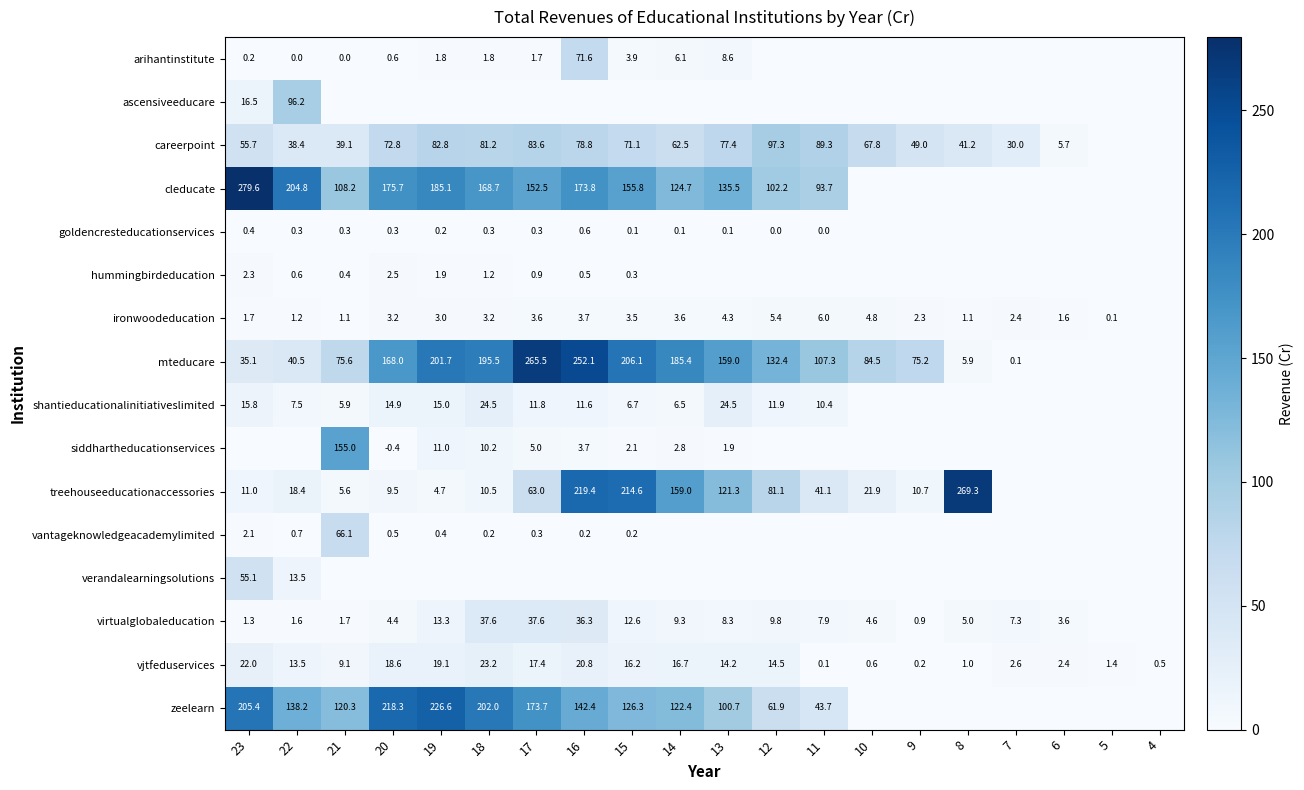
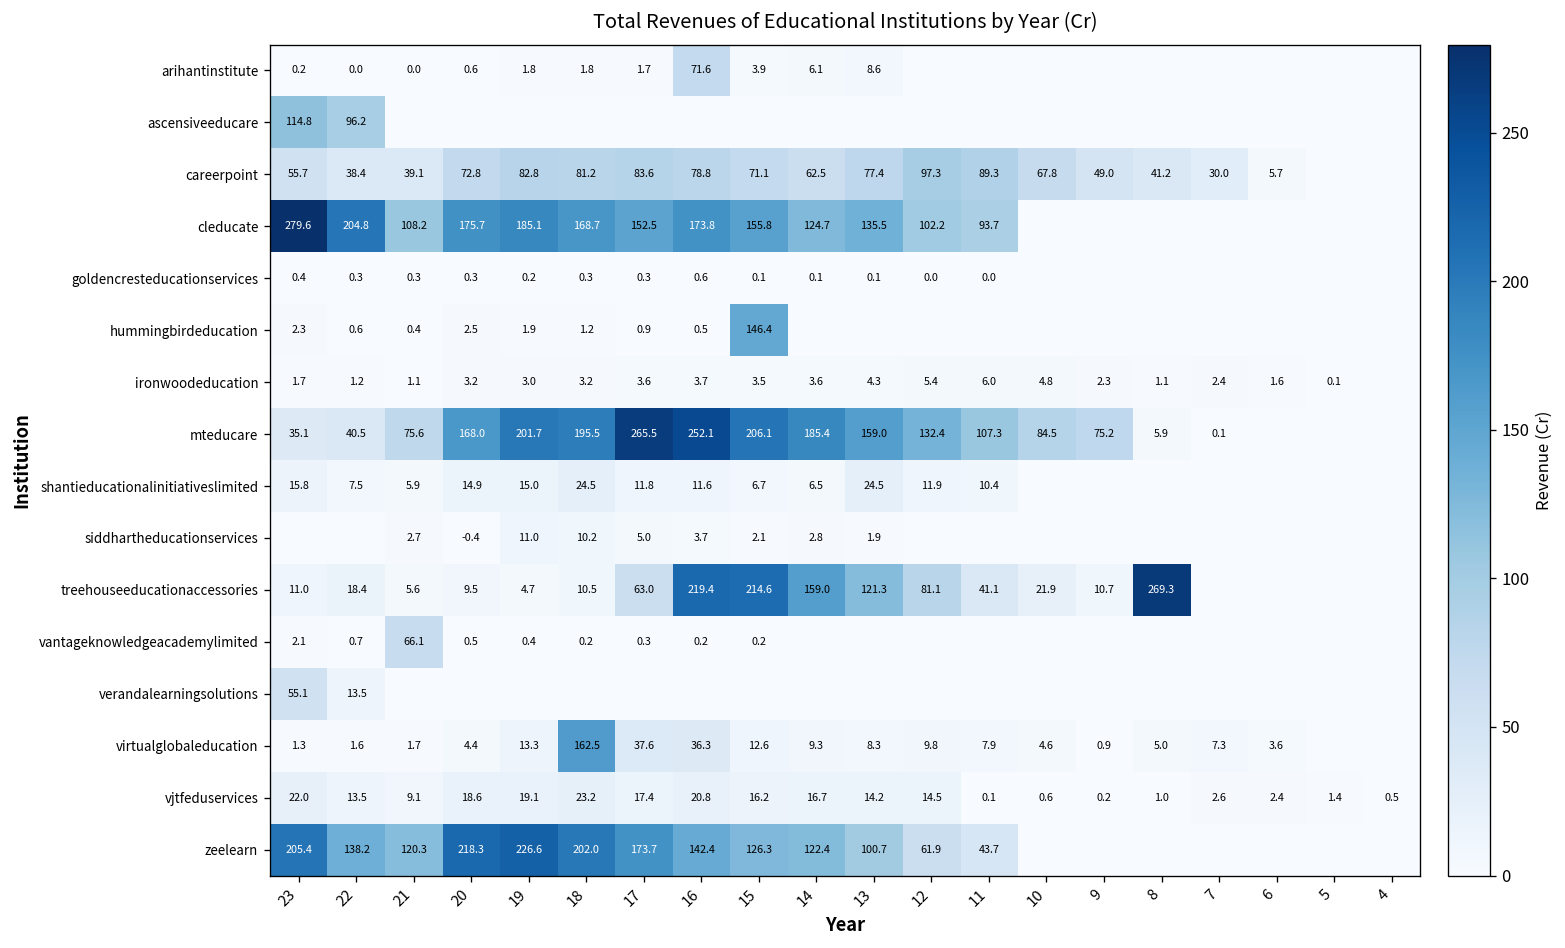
ascensiveeducare, 23: 16.5 -> 114.8
hummingbirdeducation, 15: 0.3 -> 146.4
siddhartheducationservices, 21: 155.0 -> 2.7
virtualglobaleducation, 18: 37.6 -> 162.5
